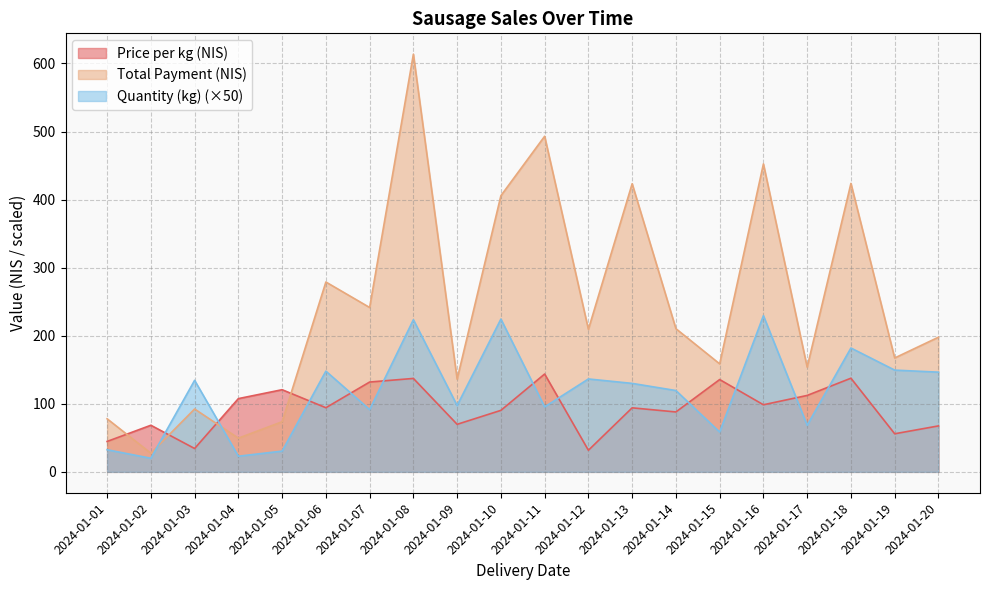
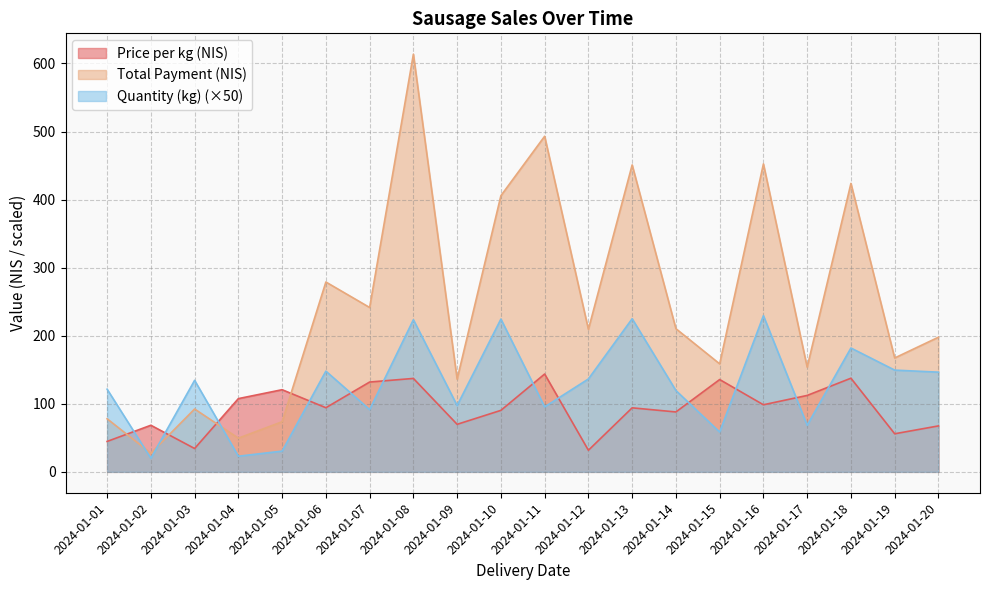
Quantity (kg) (×50), 2024-01-01: 30 -> 120
Total Payment (NIS), 2024-01-13: 420 -> 450
Quantity (kg) (×50), 2024-01-13: 130 -> 230
